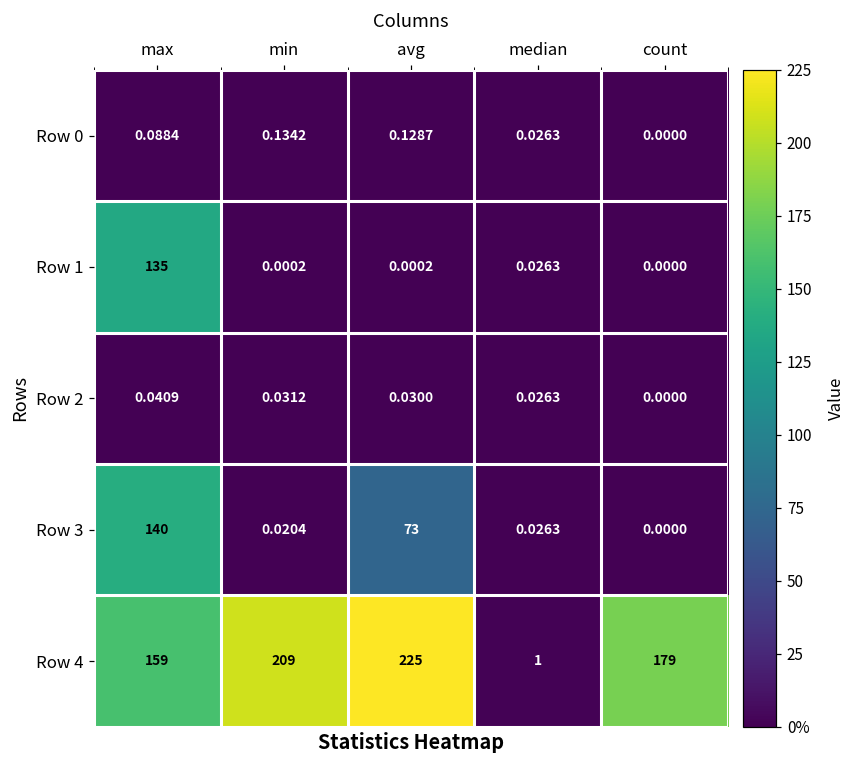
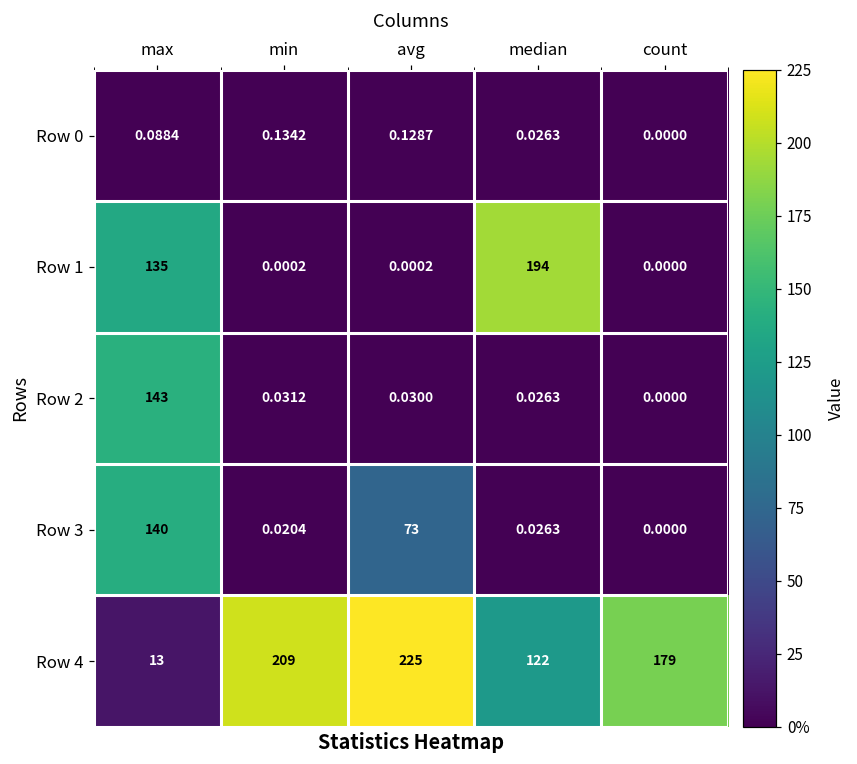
Row 1, median: 0.0263 -> 194
Row 2, max: 0.0409 -> 143
Row 4, max: 159 -> 13
Row 4, median: 1 -> 122
